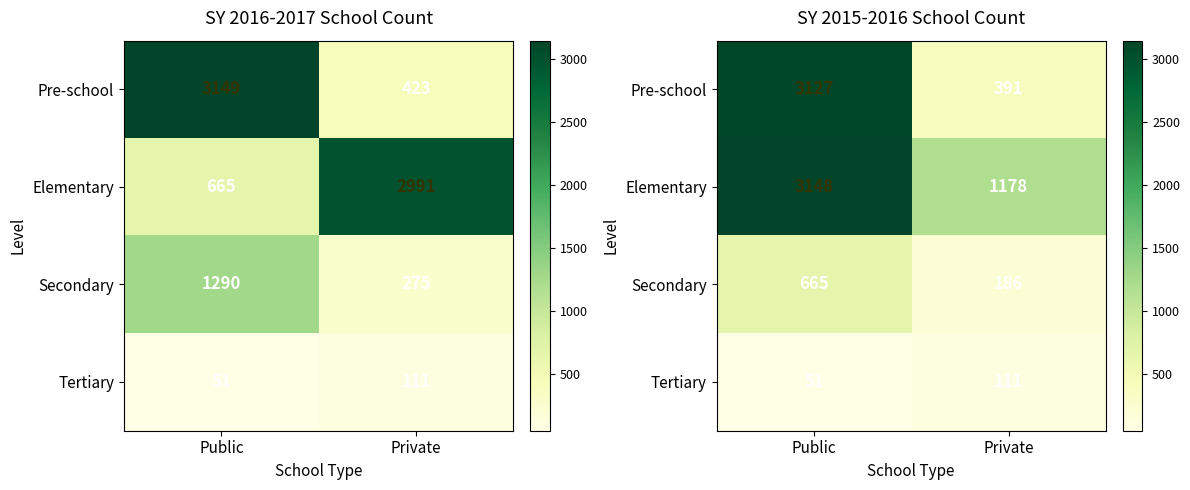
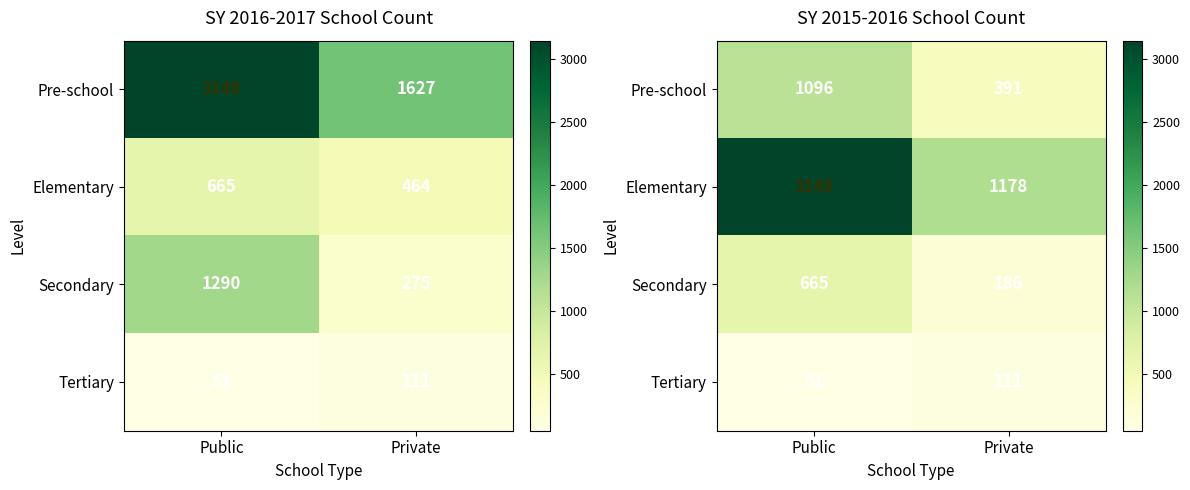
SY 2016-2017 School Count, Pre-school, Private: 423 -> 1627
SY 2016-2017 School Count, Elementary, Private: 2991 -> 464
SY 2015-2016 School Count, Pre-school, Public: 3127 -> 1096
